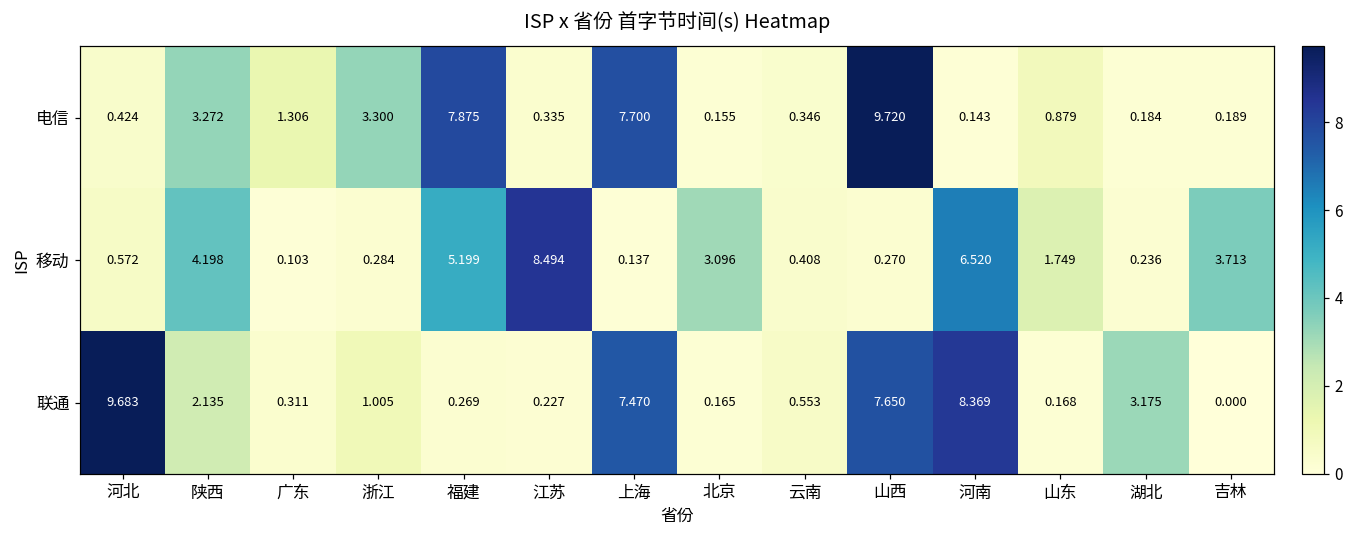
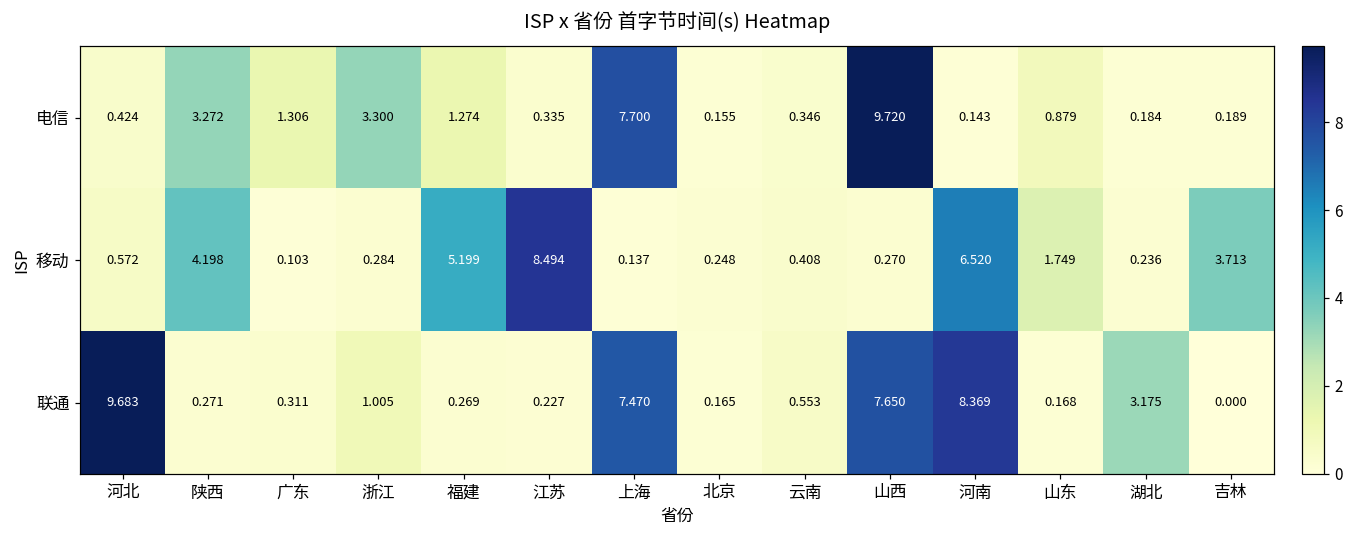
电信, 福建: 7.875 -> 1.274
移动, 北京: 3.096 -> 0.248
联通, 陕西: 2.135 -> 0.271
